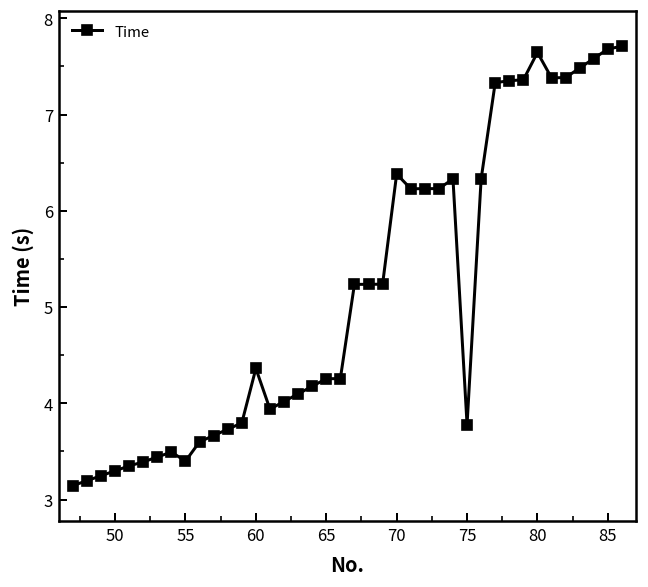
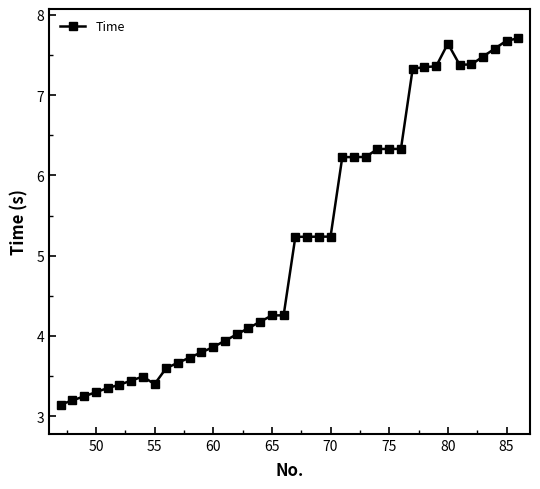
60: 4.4 -> 3.9
70: 6.4 -> 5.2
75: 3.8 -> 6.3
